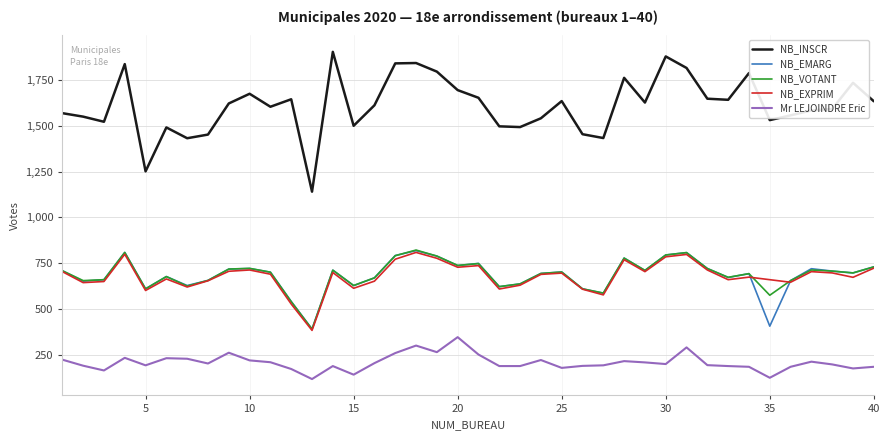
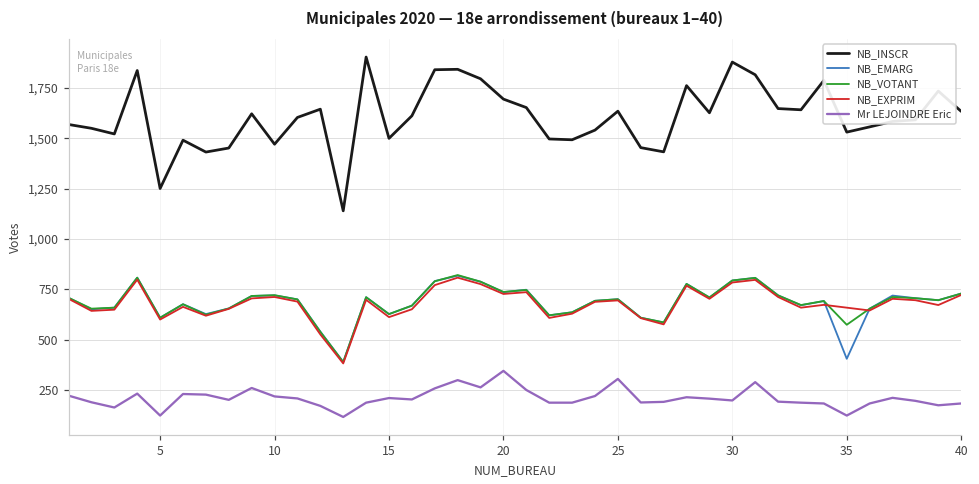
Mr LEJOINDRE Eric, 5: 190 -> 120
NB_INSCR, 10: 1,680 -> 1,470
Mr LEJOINDRE Eric, 15: 140 -> 210
Mr LEJOINDRE Eric, 25: 180 -> 310
